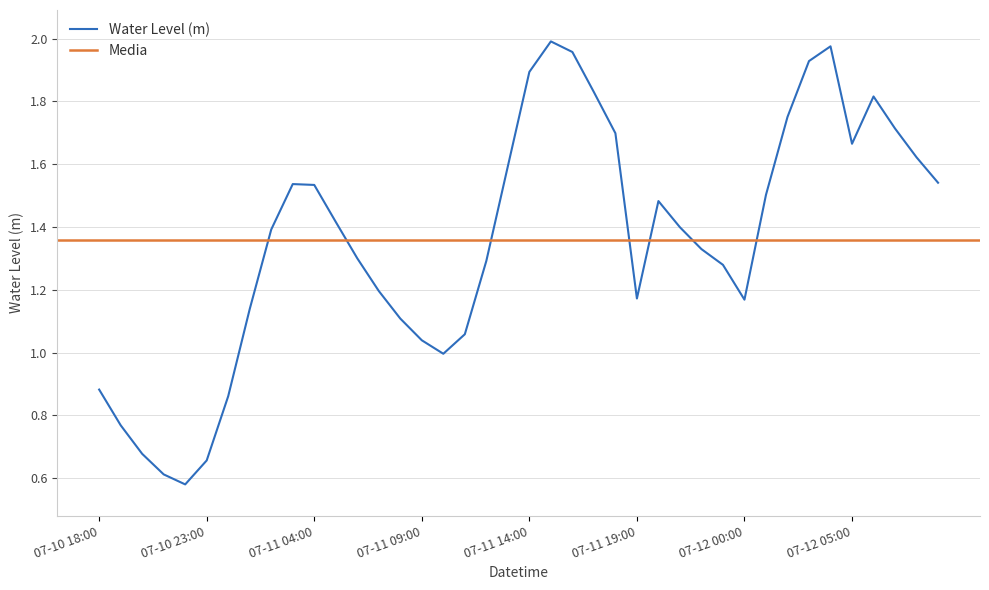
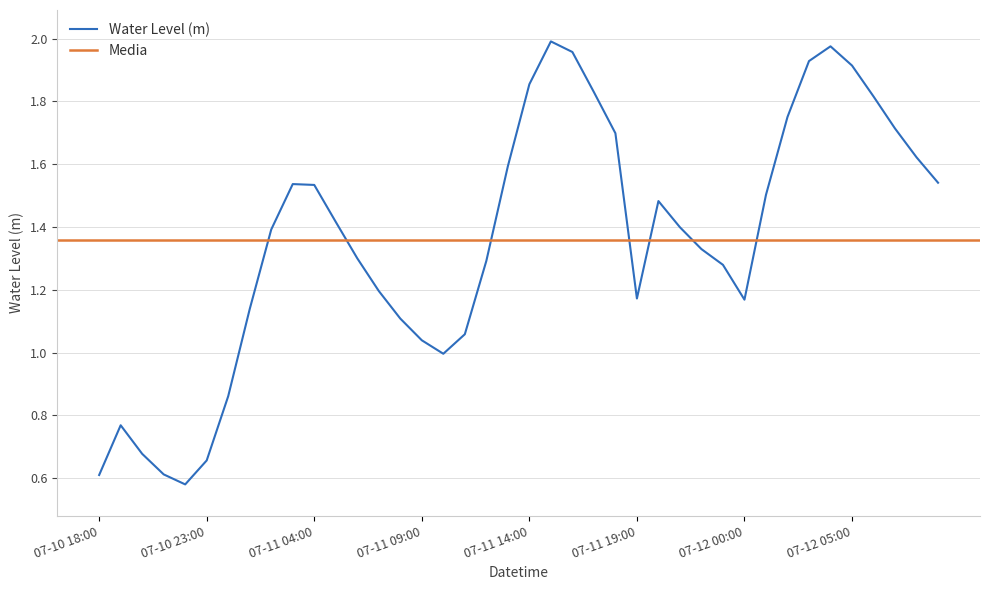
07-10 18:00: 0.88 -> 0.61
07-11 14:00: 1.89 -> 1.85
07-12 05:00: 1.67 -> 1.91
